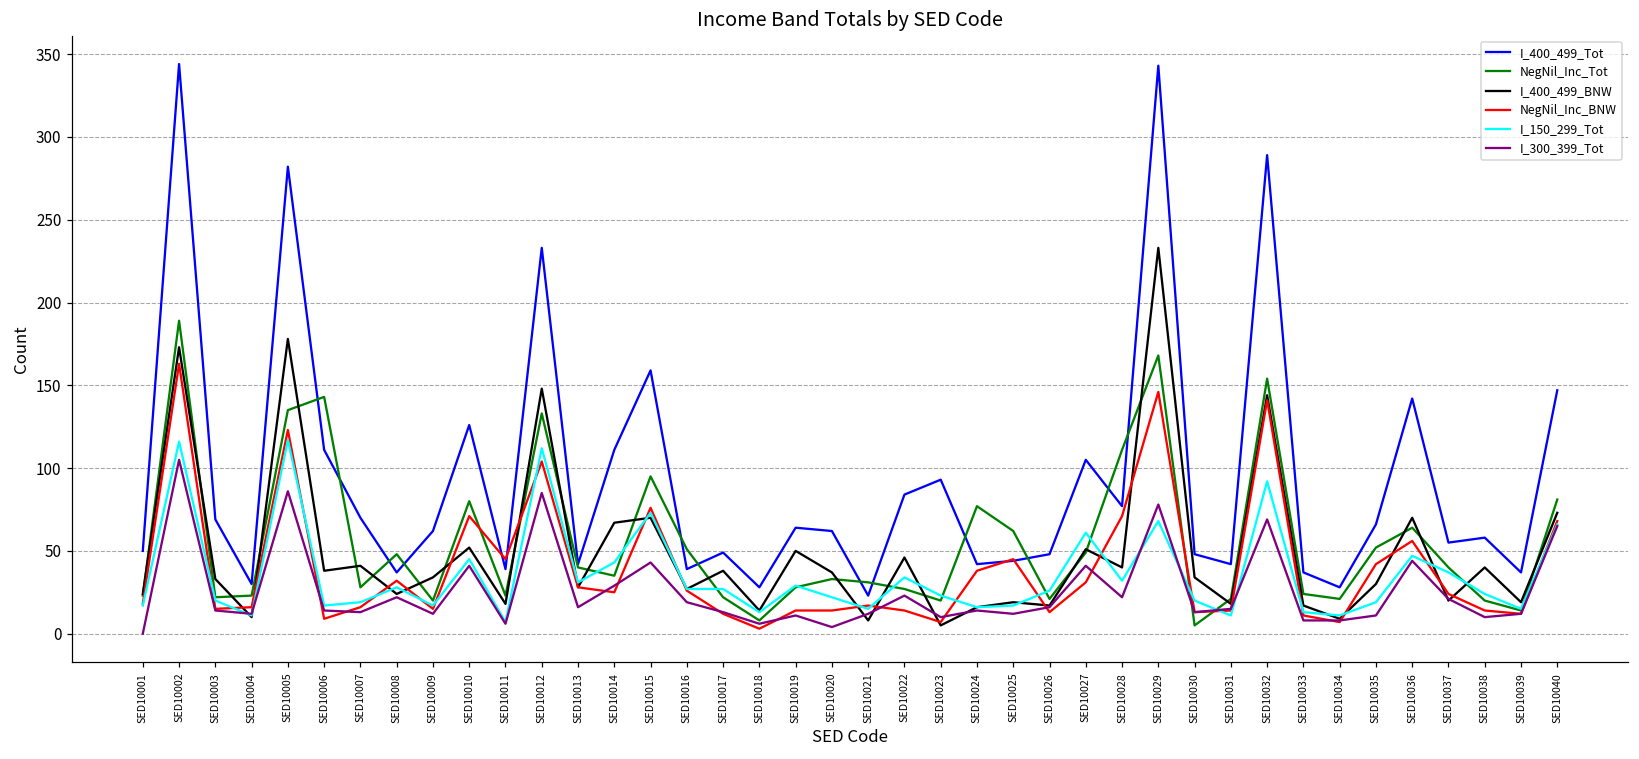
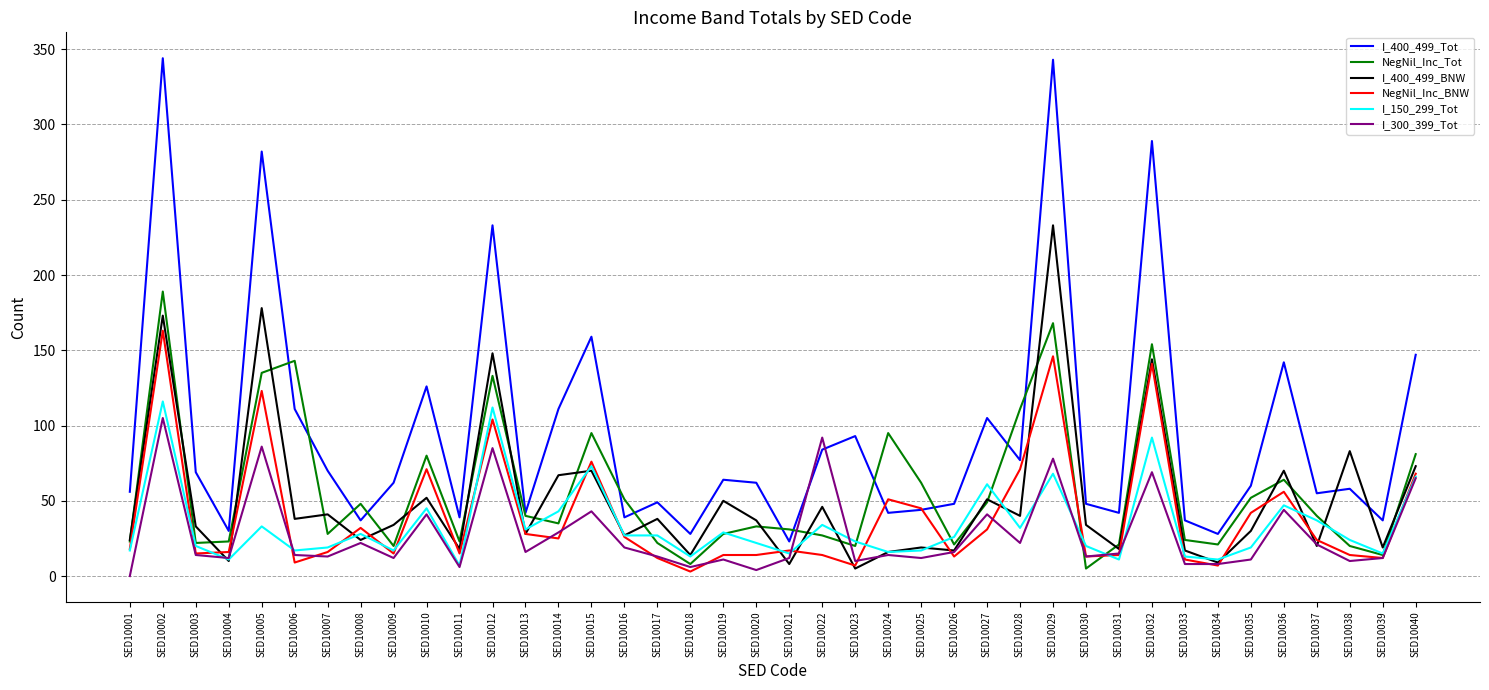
I_400_499_Tot, SED10001: 50 -> 56
I_150_299_Tot, SED10005: 117 -> 33
NegNil_Inc_BNW, SED10011: 45 -> 15
I_300_399_Tot, SED10022: 23 -> 92
NegNil_Inc_Tot, SED10024: 77 -> 95
NegNil_Inc_BNW, SED10024: 38 -> 51
I_400_499_Tot, SED10035: 66 -> 60
I_400_499_BNW, SED10038: 40 -> 83
